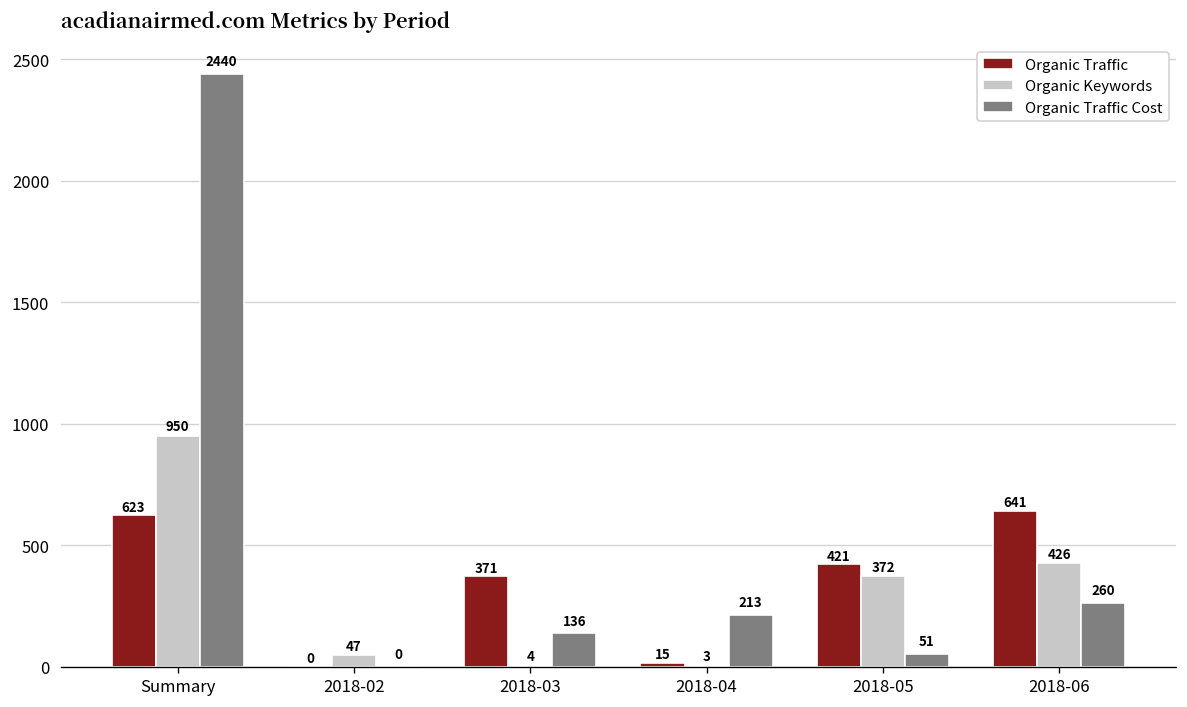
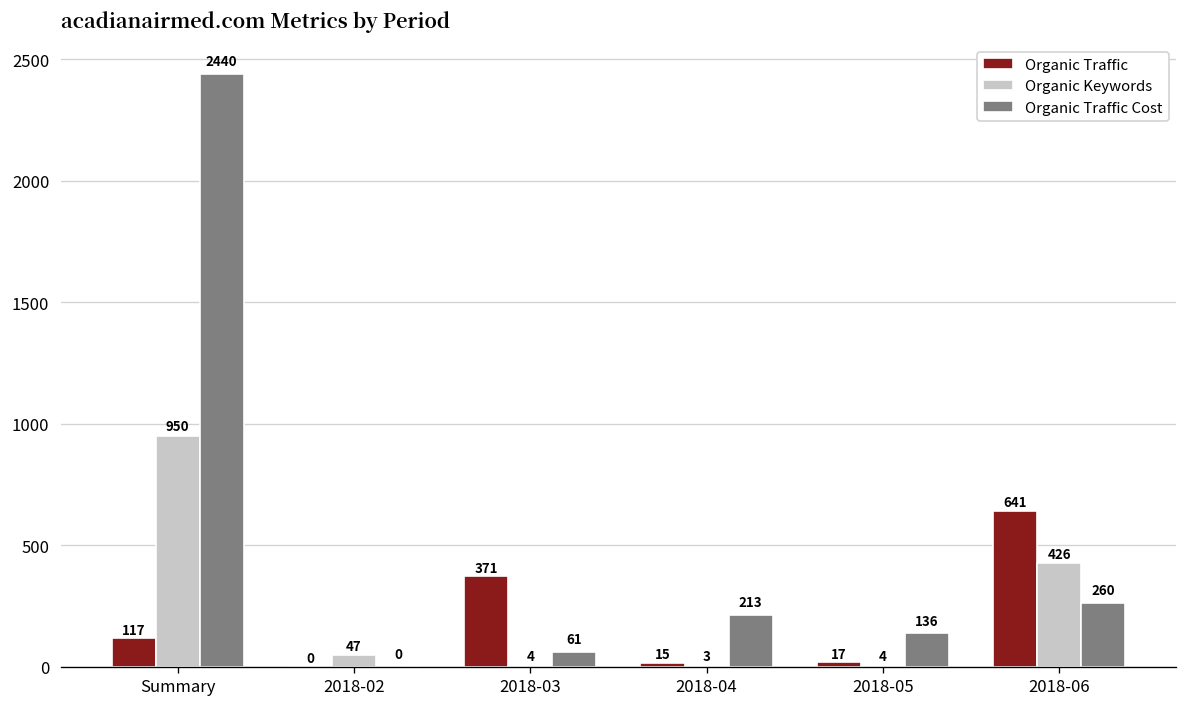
Organic Traffic, Summary: 623 -> 117
Organic Traffic Cost, 2018-03: 136 -> 61
Organic Traffic, 2018-05: 421 -> 17
Organic Keywords, 2018-05: 372 -> 4
Organic Traffic Cost, 2018-05: 51 -> 136
